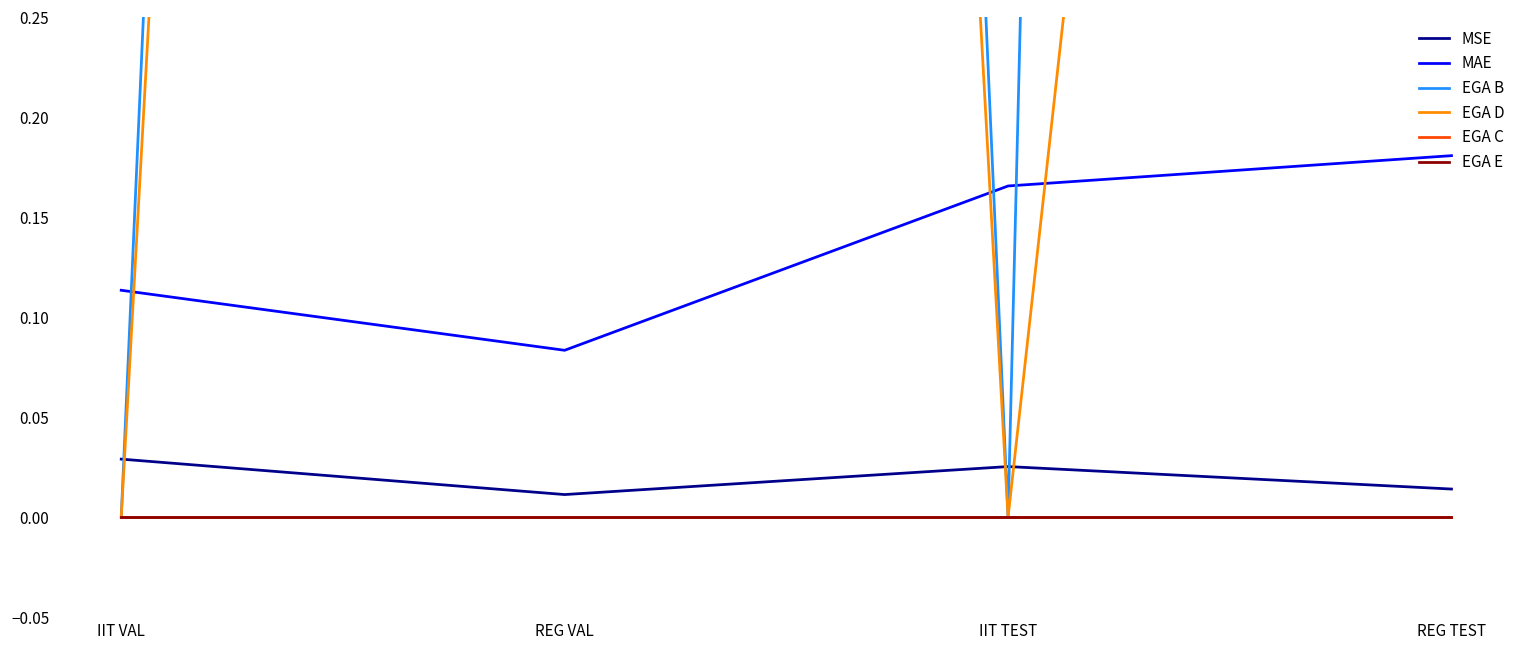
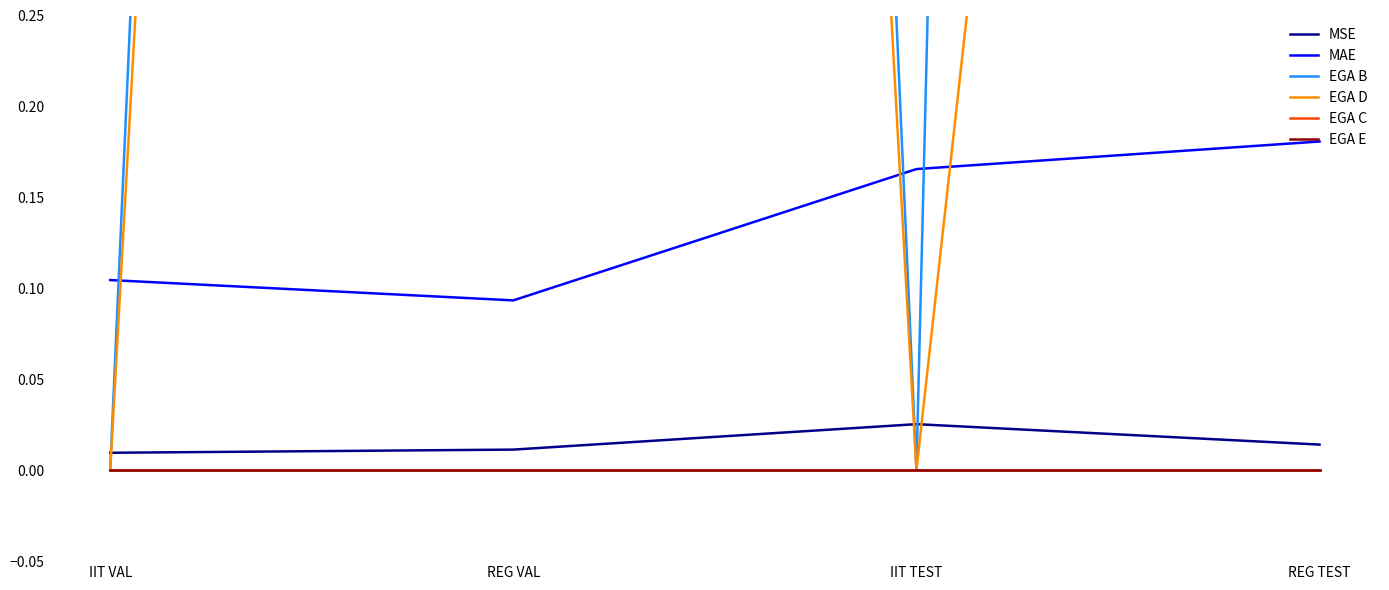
MSE, IIT VAL: 0.029 -> 0.010
MAE, IIT VAL: 0.113 -> 0.105
MAE, REG VAL: 0.083 -> 0.093
